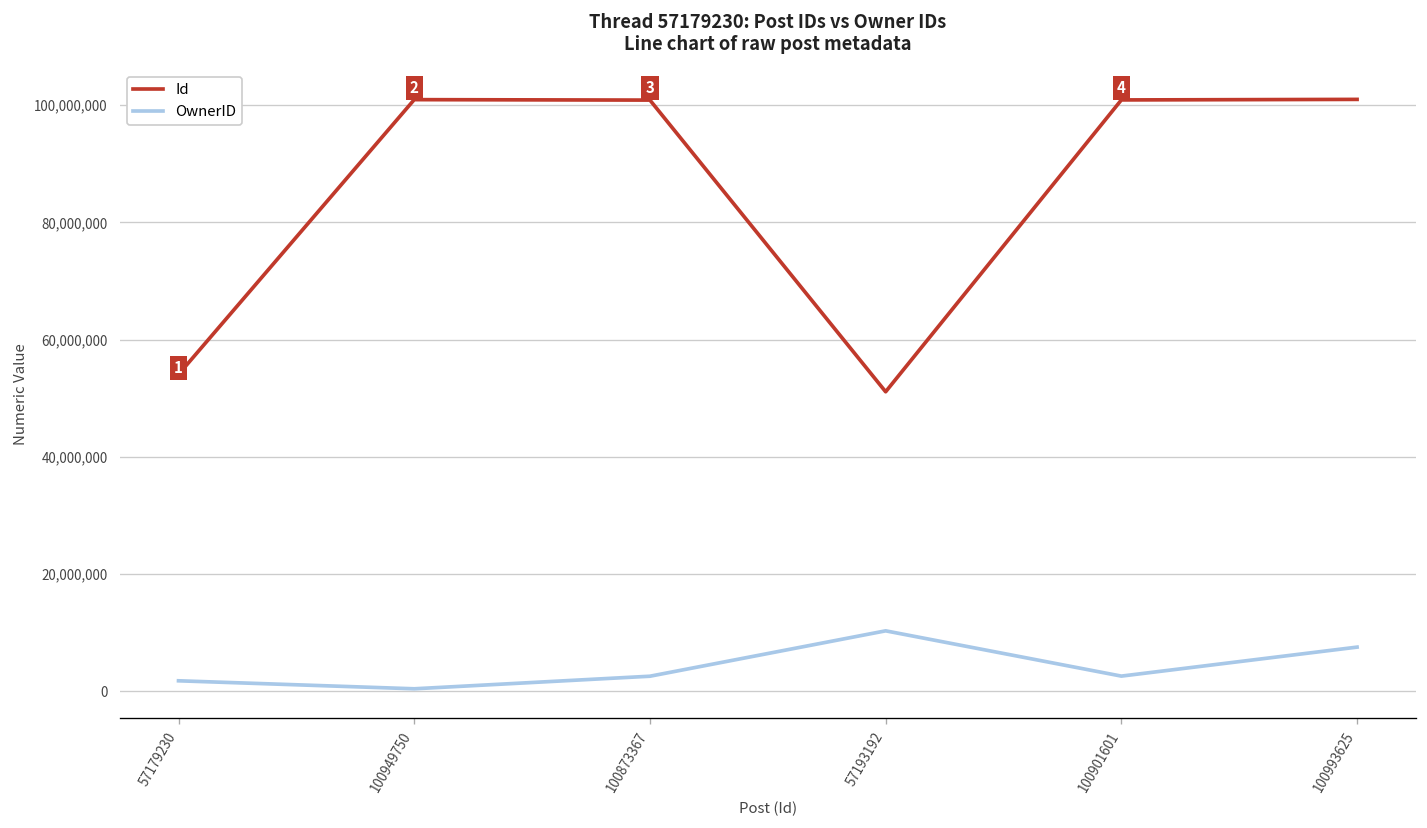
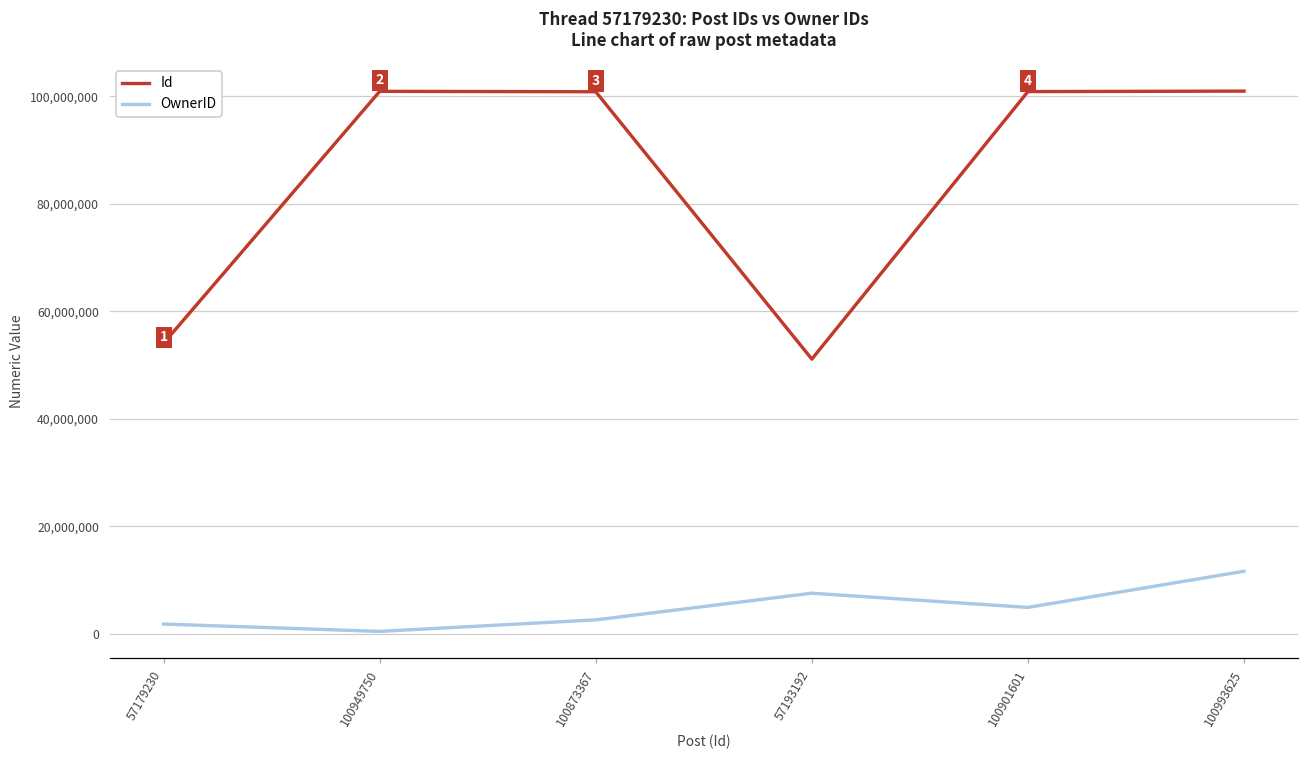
OwnerID, 57193192: 10,000,000 -> 8,000,000
OwnerID, 100901601: 3,000,000 -> 5,000,000
OwnerID, 100993625: 8,000,000 -> 12,000,000
